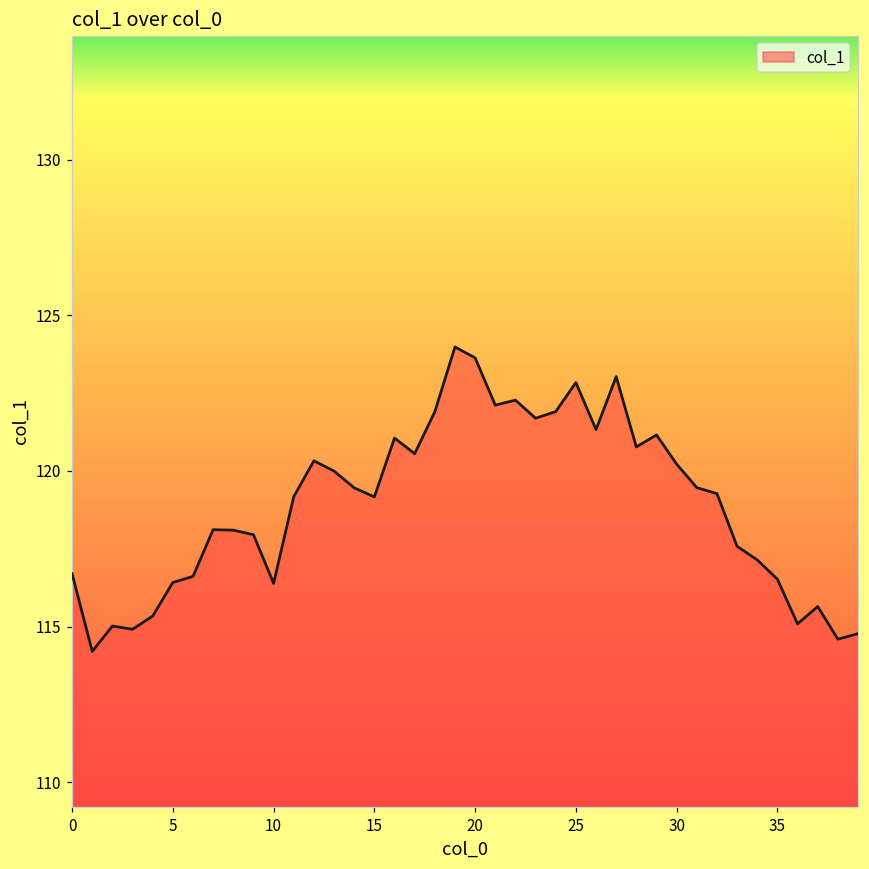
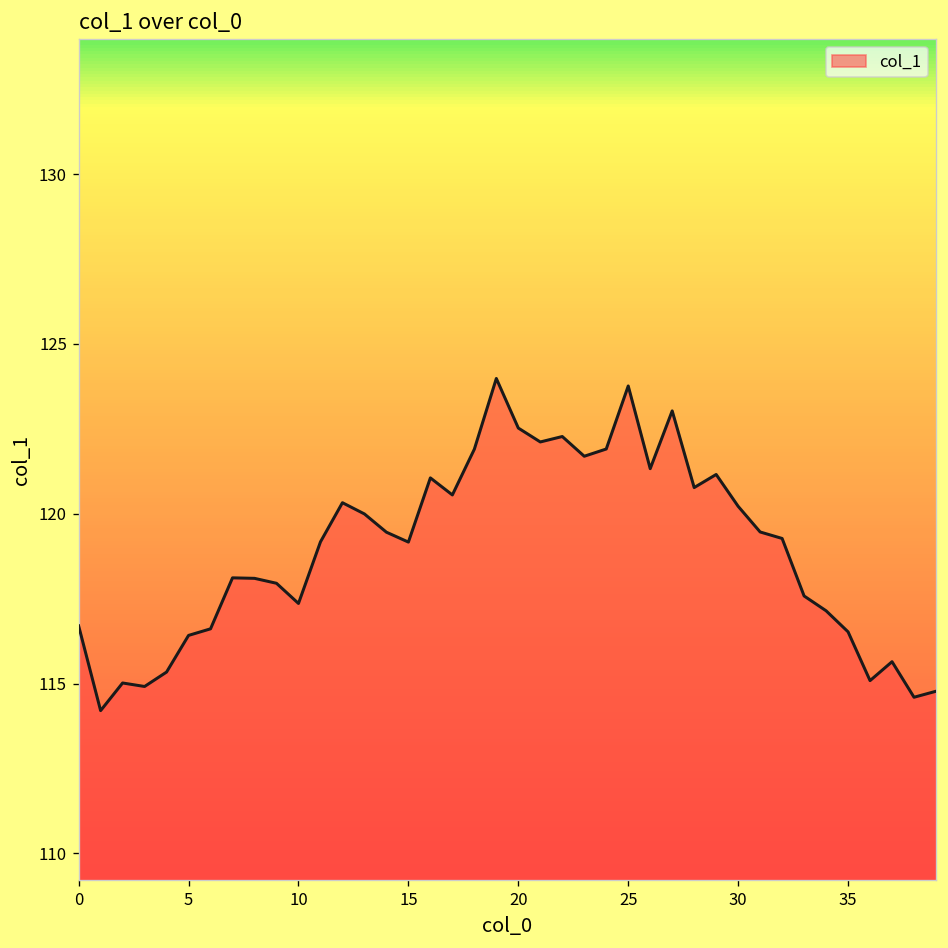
10: 116.4 -> 117.4
20: 123.6 -> 122.5
25: 122.8 -> 123.8
